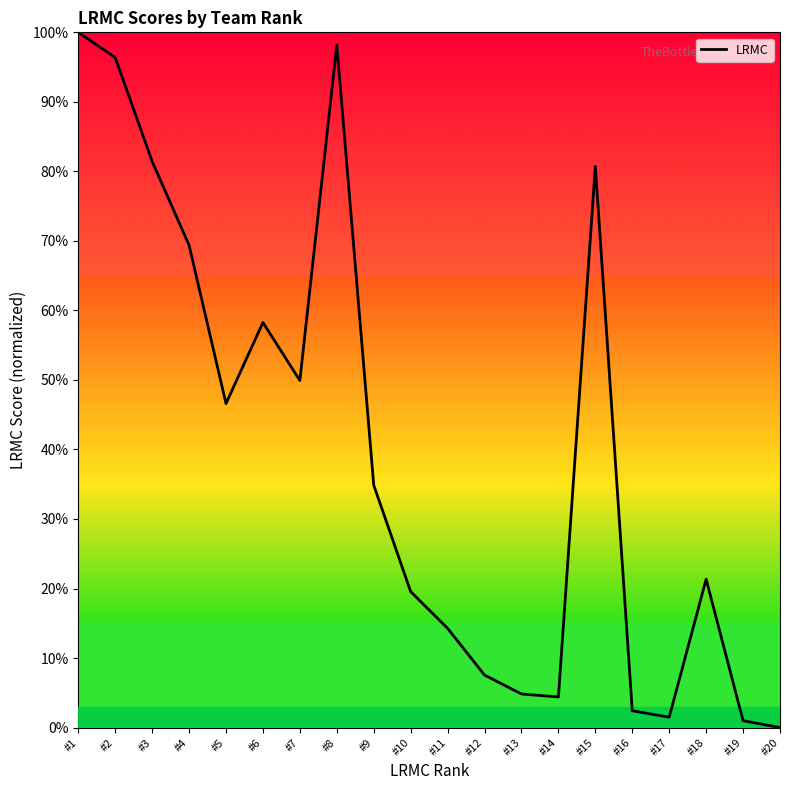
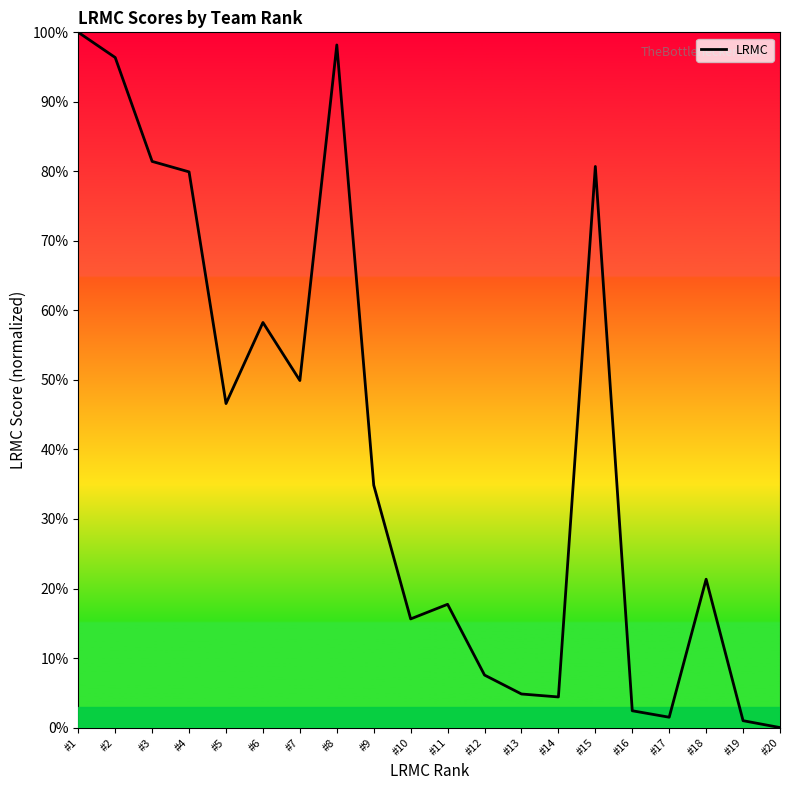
#4: 69% -> 80%
#10: 20% -> 16%
#11: 14% -> 18%
